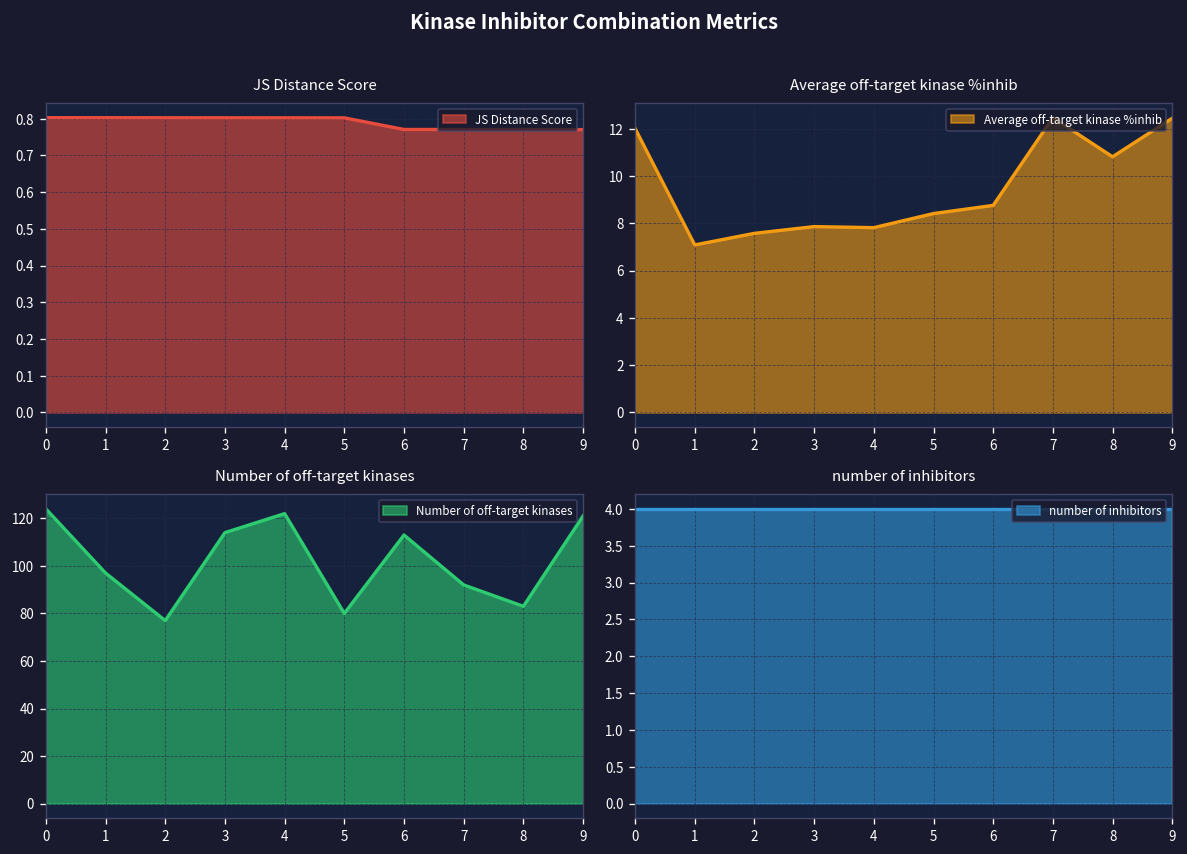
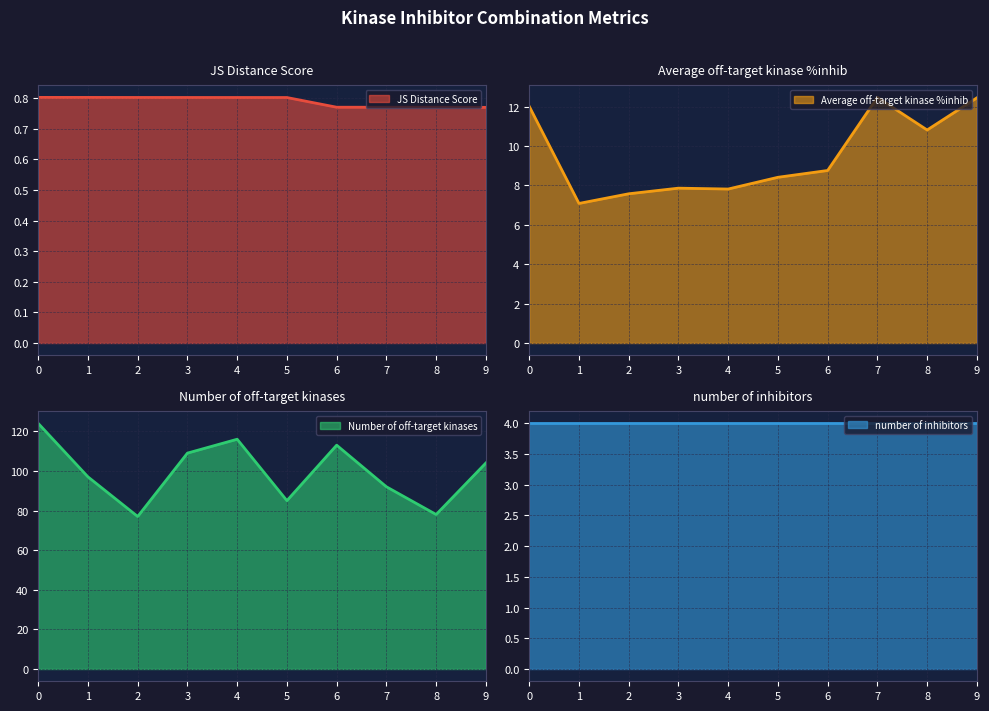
Number of off-target kinases, 3: 114 -> 109
Number of off-target kinases, 4: 122 -> 116
Number of off-target kinases, 5: 80 -> 85
Number of off-target kinases, 8: 83 -> 78
Number of off-target kinases, 9: 121 -> 104
